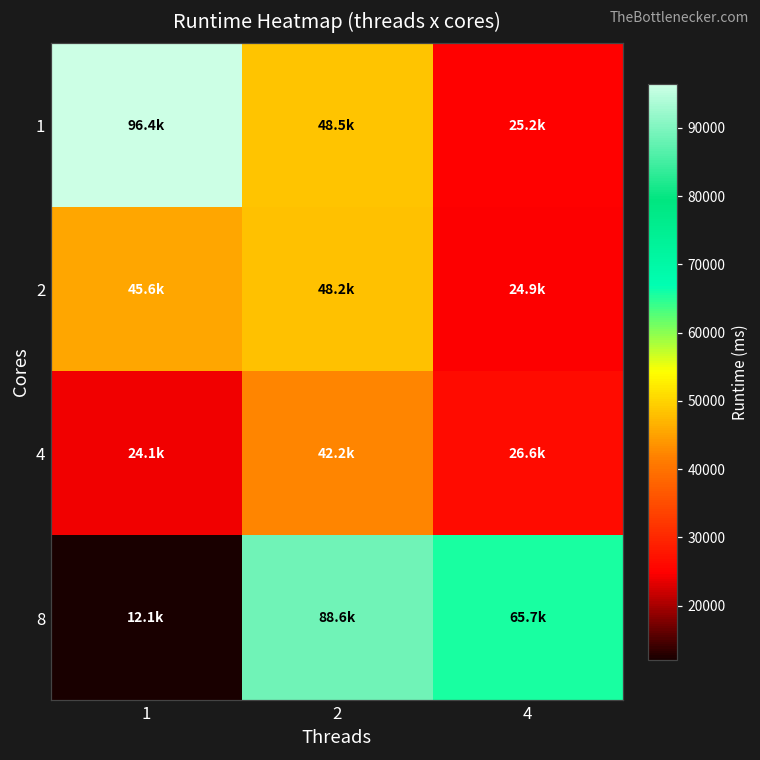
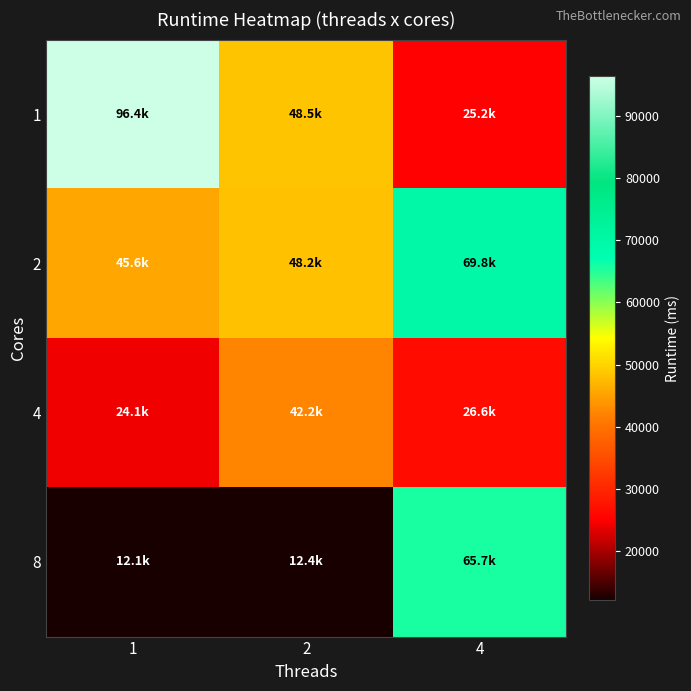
2, 4: 24.9k -> 69.8k
8, 2: 88.6k -> 12.4k
